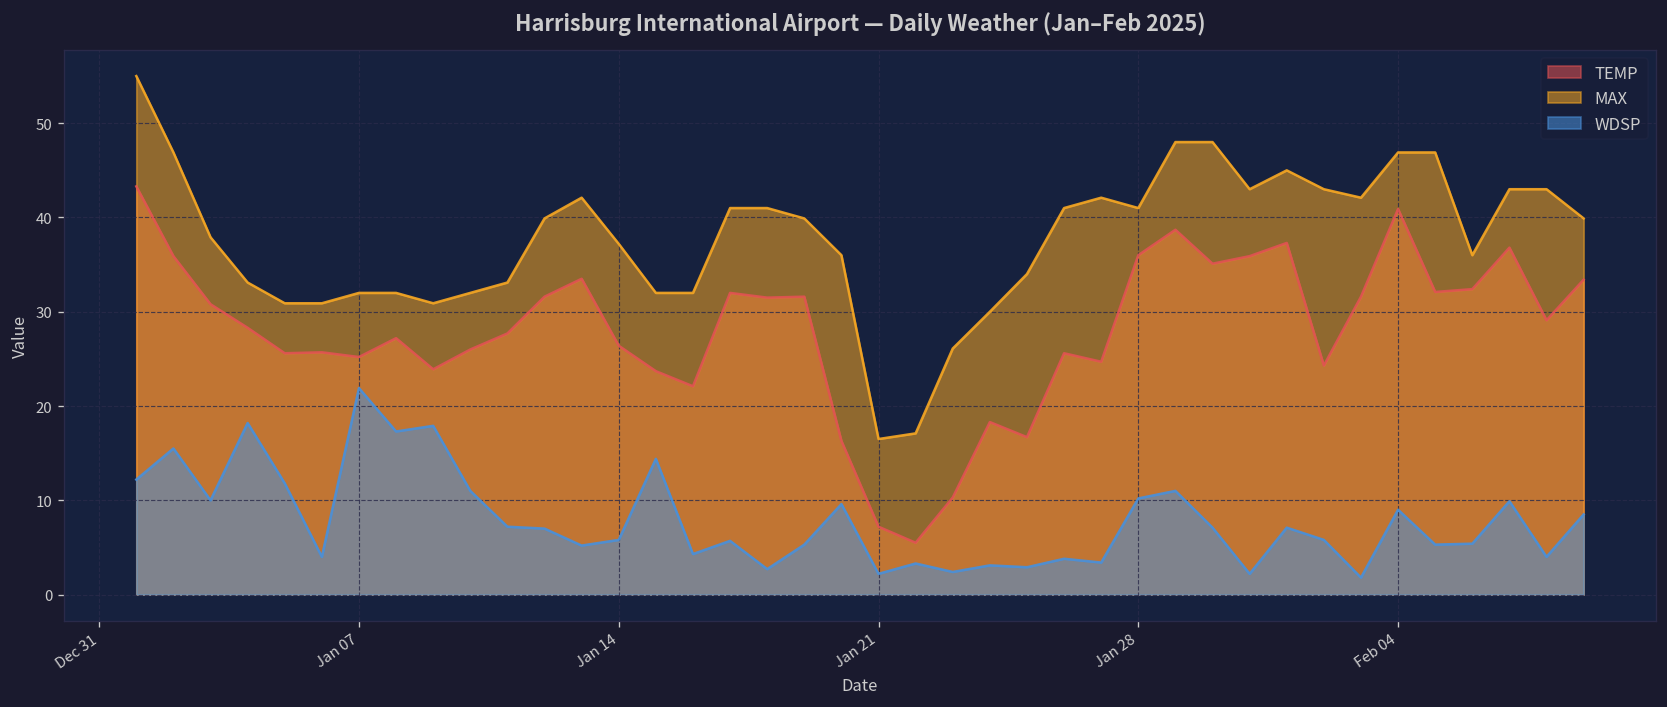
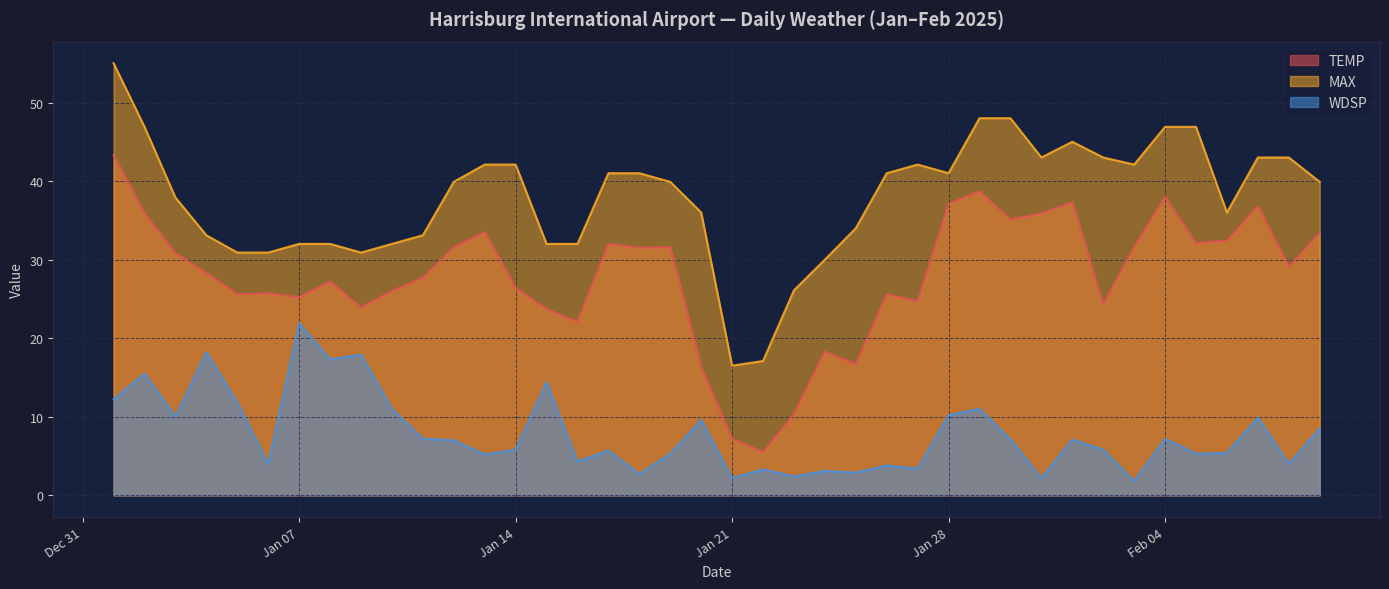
MAX, Jan 14: 37 -> 42
TEMP, Jan 28: 36 -> 37
TEMP, Feb 04: 41 -> 38
WDSP, Feb 04: 9 -> 7
